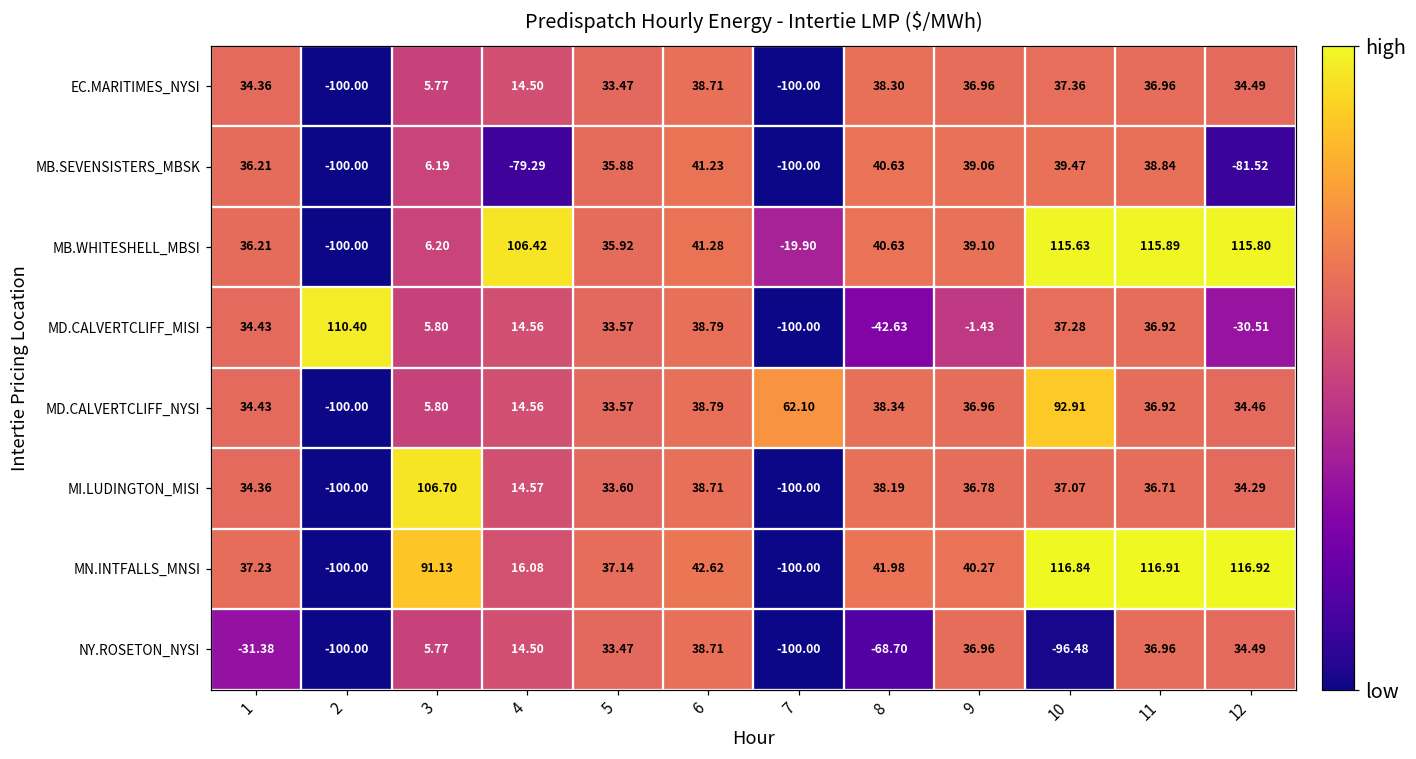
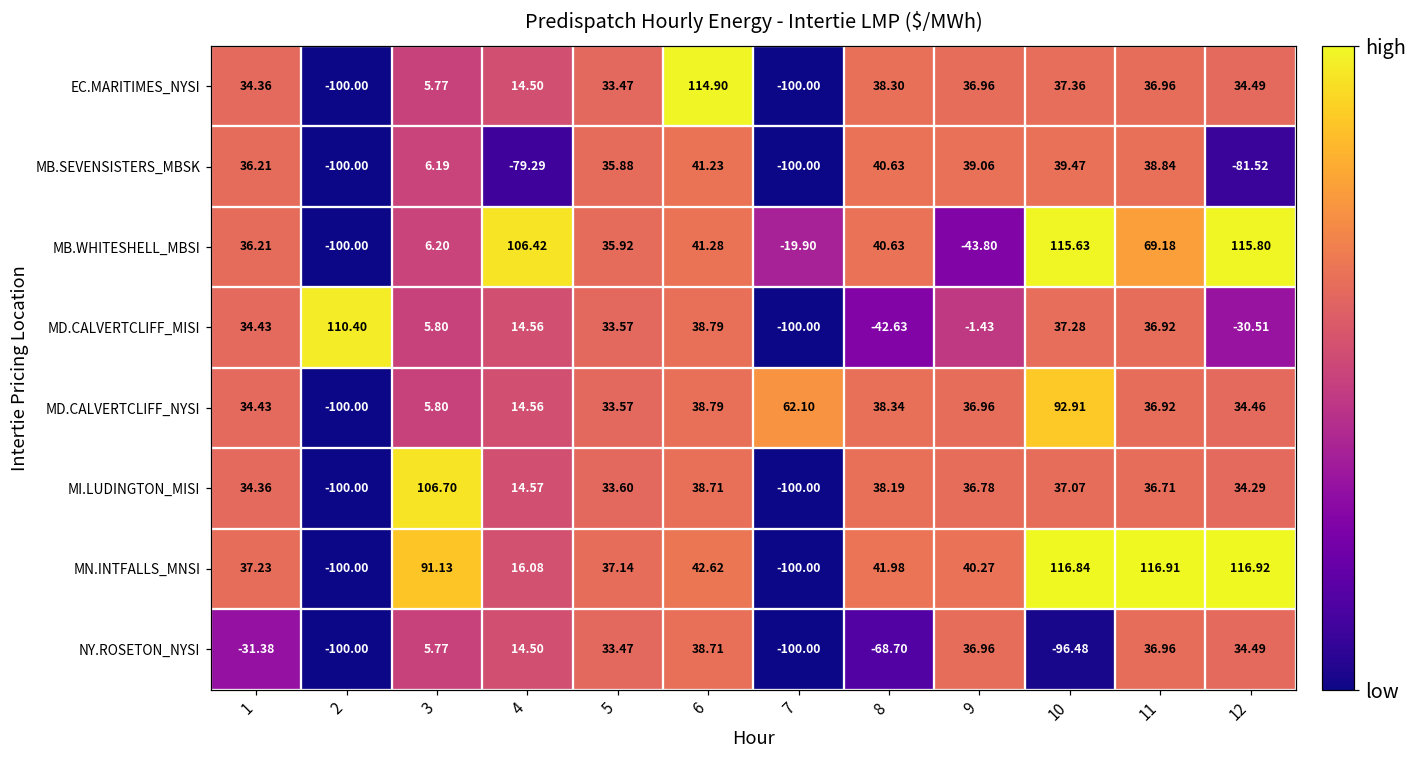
EC.MARITIMES_NYSI, 6: 38.71 -> 114.90
MB.WHITESHELL_MBSI, 9: 39.10 -> -43.80
MB.WHITESHELL_MBSI, 11: 115.89 -> 69.18
